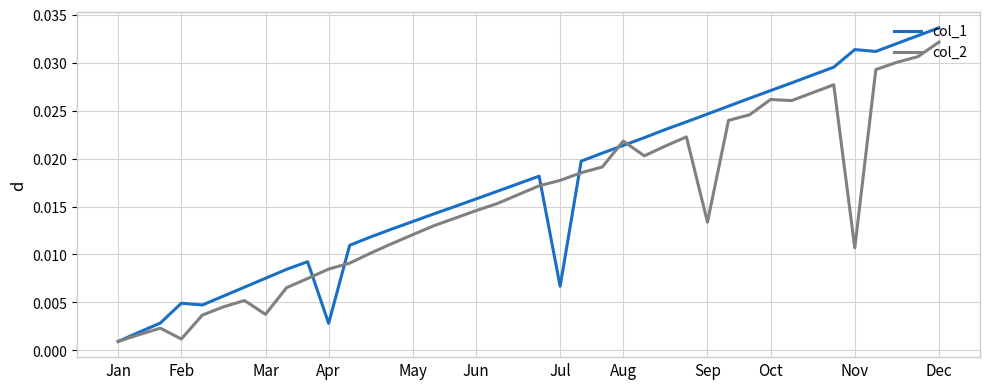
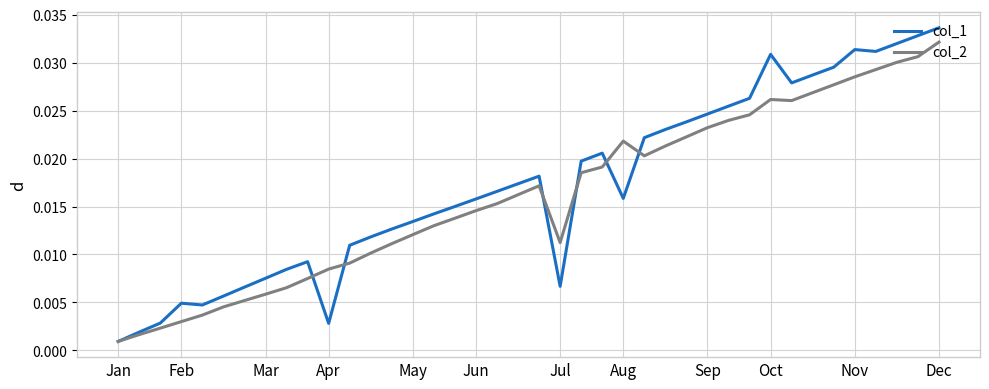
col_2, Feb: 0.001 -> 0.003
col_2, Mar: 0.004 -> 0.006
col_2, Jul: 0.018 -> 0.011
col_1, Aug: 0.021 -> 0.016
col_2, Sep: 0.013 -> 0.023
col_1, Oct: 0.027 -> 0.031
col_2, Nov: 0.011 -> 0.029
